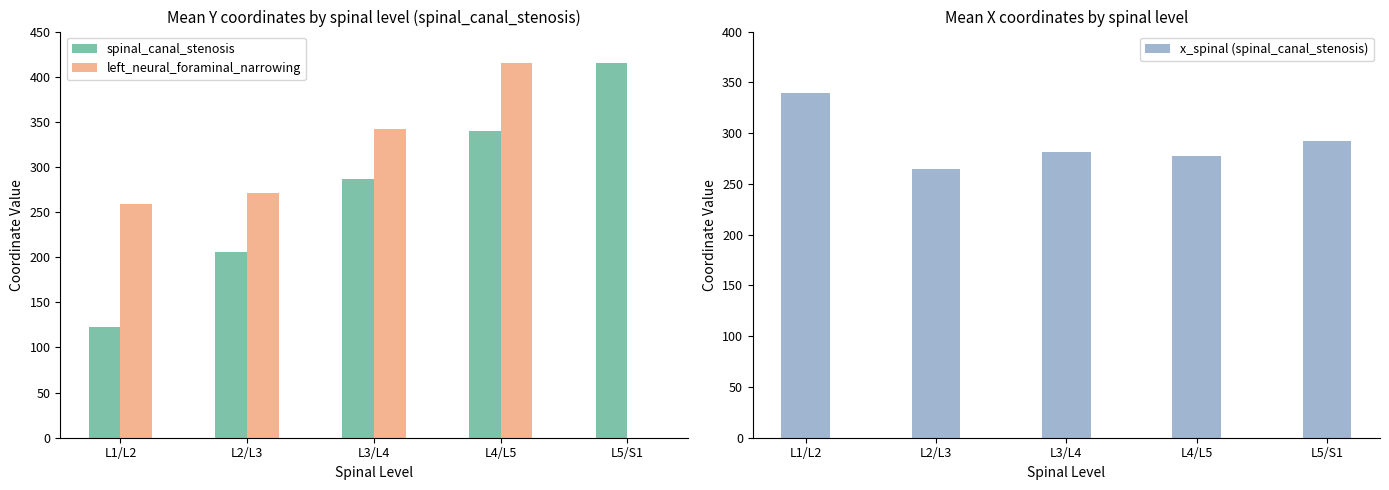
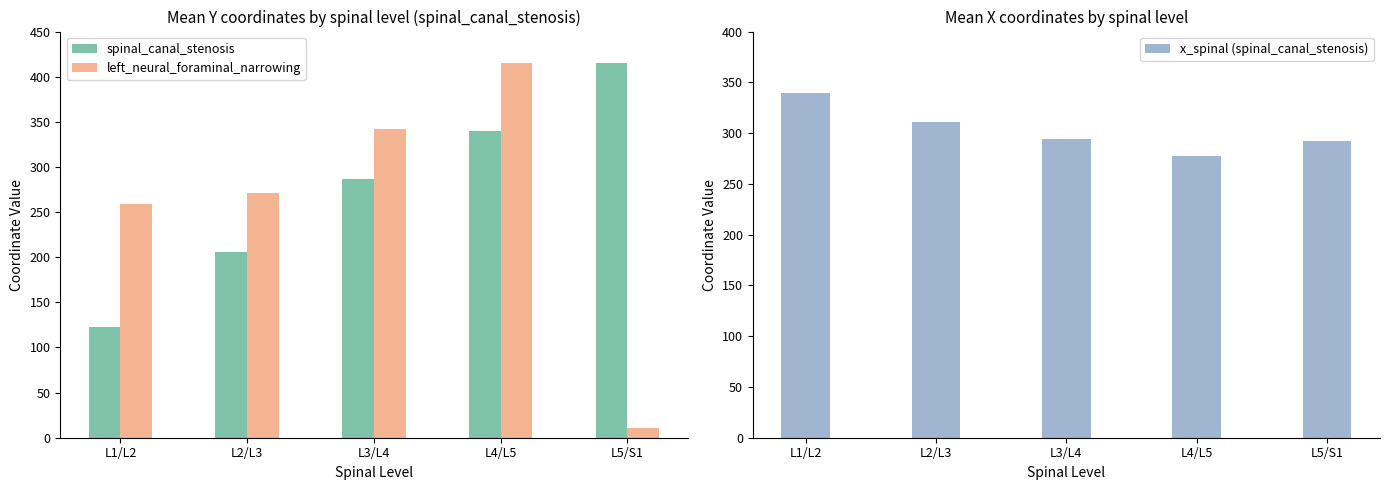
Mean Y coordinates by spinal level (spinal_canal_stenosis), left_neural_foraminal_narrowing, L5/S1: 0 -> 10
Mean X coordinates by spinal level, L2/L3: 265 -> 311
Mean X coordinates by spinal level, L3/L4: 282 -> 294
